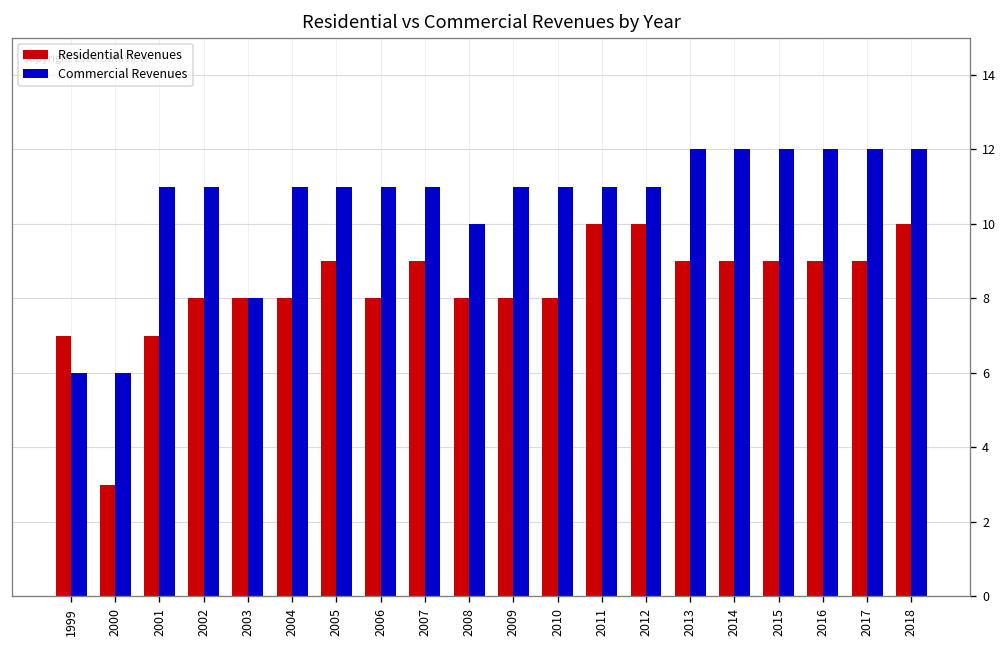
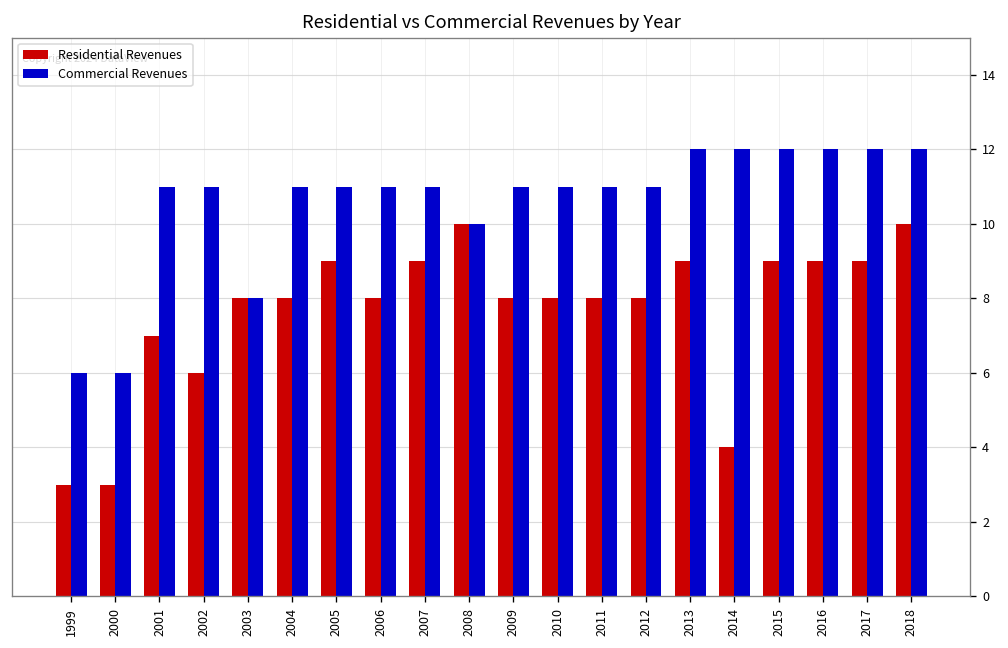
Residential Revenues, 1999: 7 -> 3
Residential Revenues, 2002: 8 -> 6
Residential Revenues, 2008: 8 -> 10
Residential Revenues, 2011: 10 -> 8
Residential Revenues, 2012: 10 -> 8
Residential Revenues, 2014: 9 -> 4
